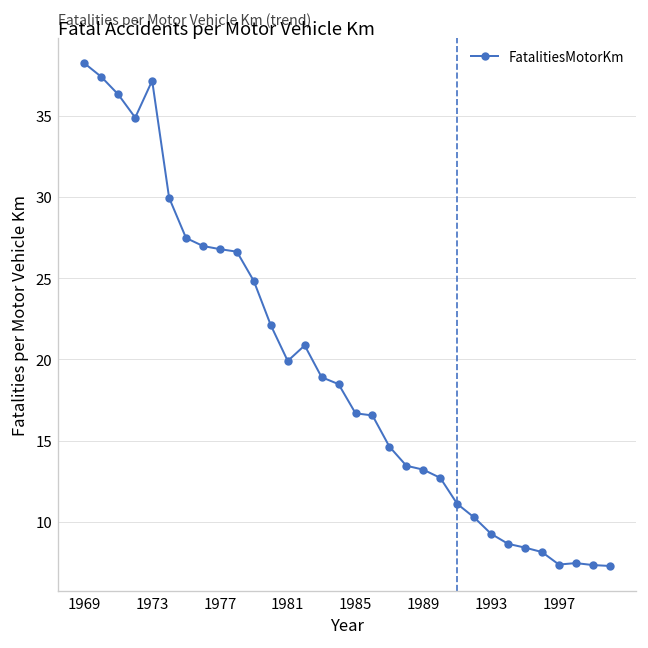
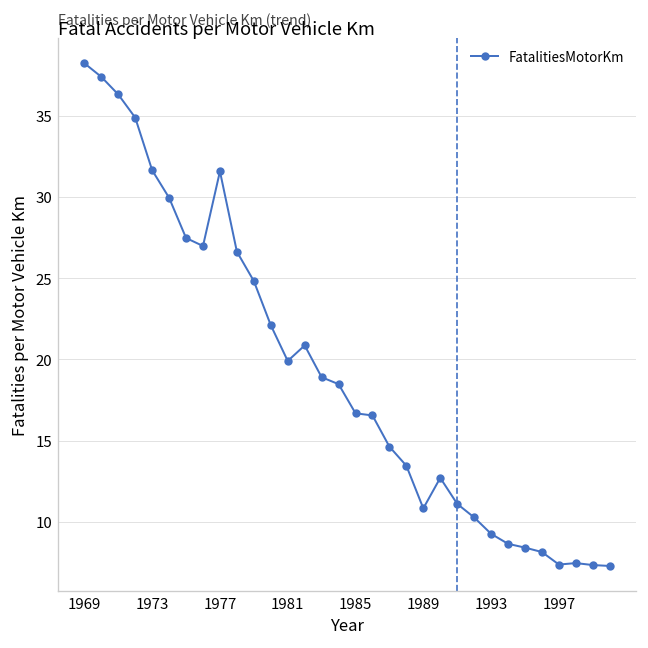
1973: 37.2 -> 31.6
1977: 26.8 -> 31.6
1989: 13.2 -> 10.8
